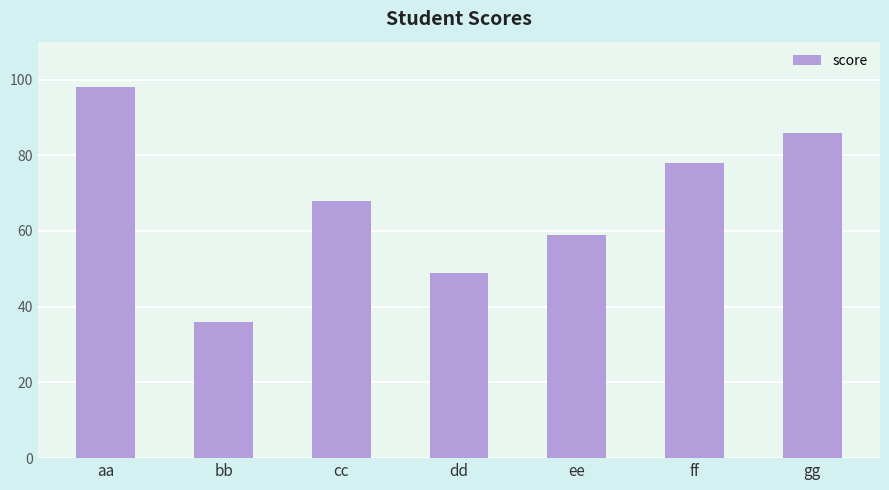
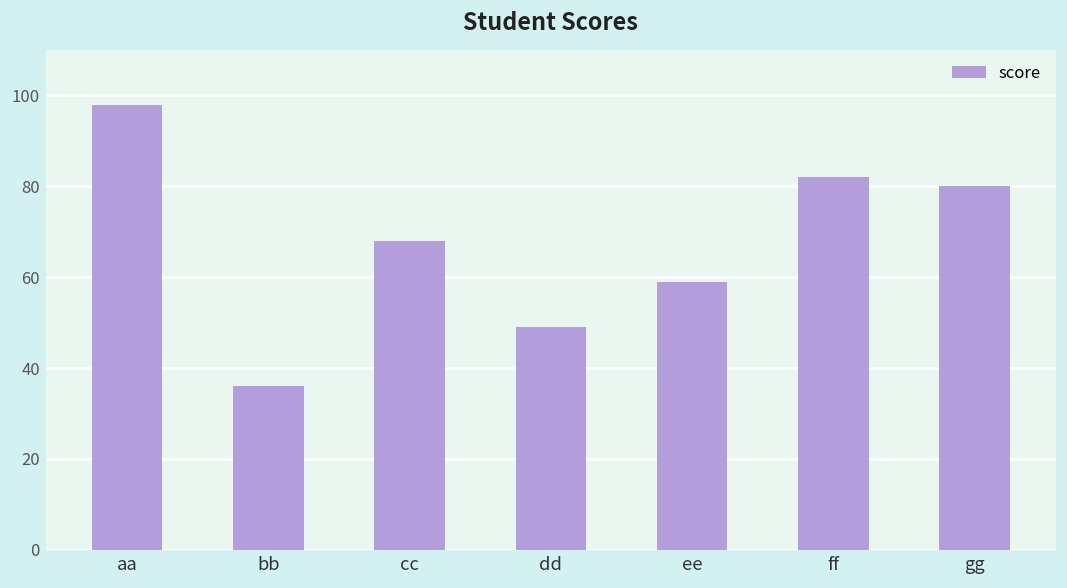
ff: 78 -> 82
gg: 86 -> 80
